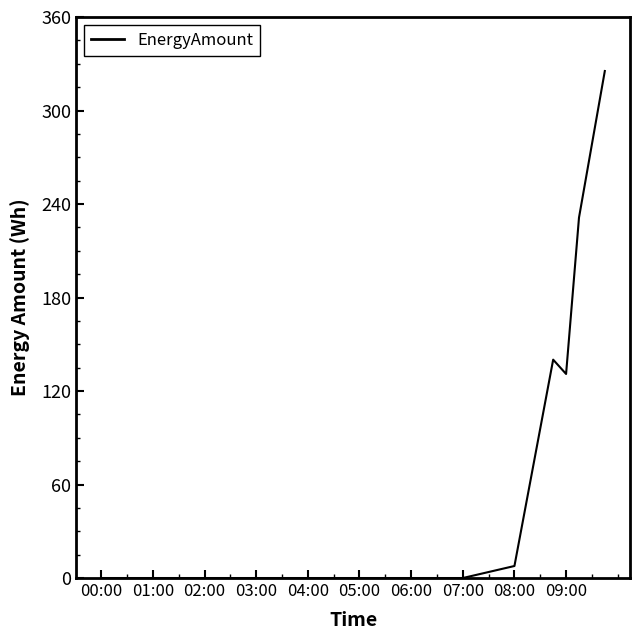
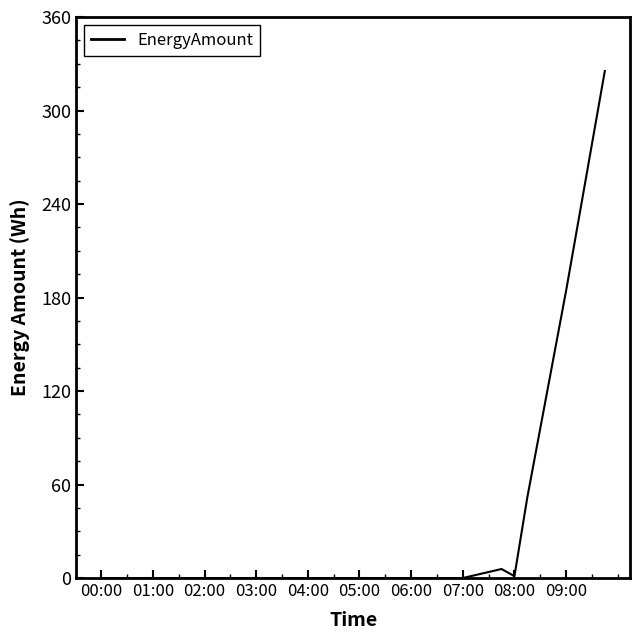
08:00: 8 -> 1
09:00: 131 -> 184
